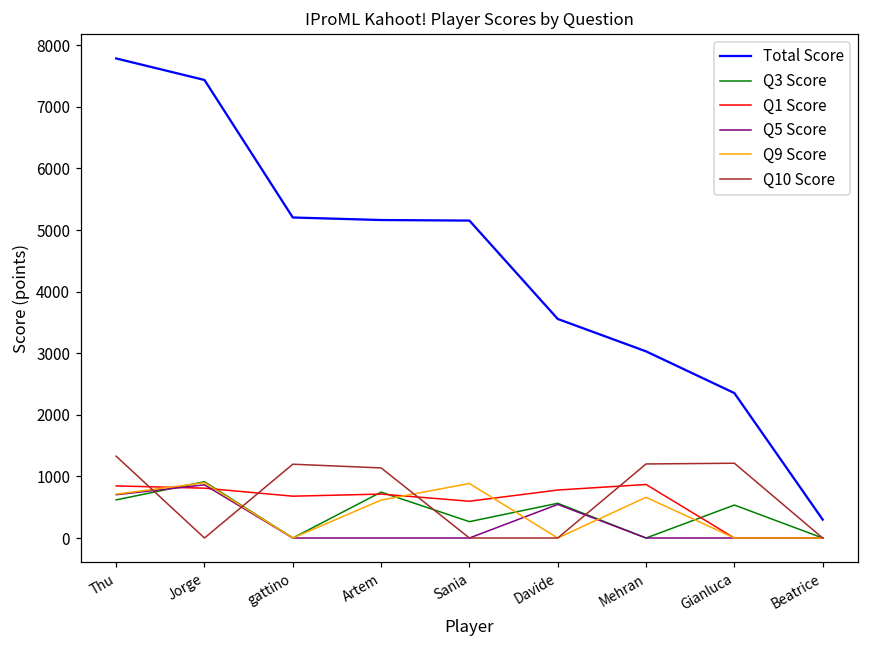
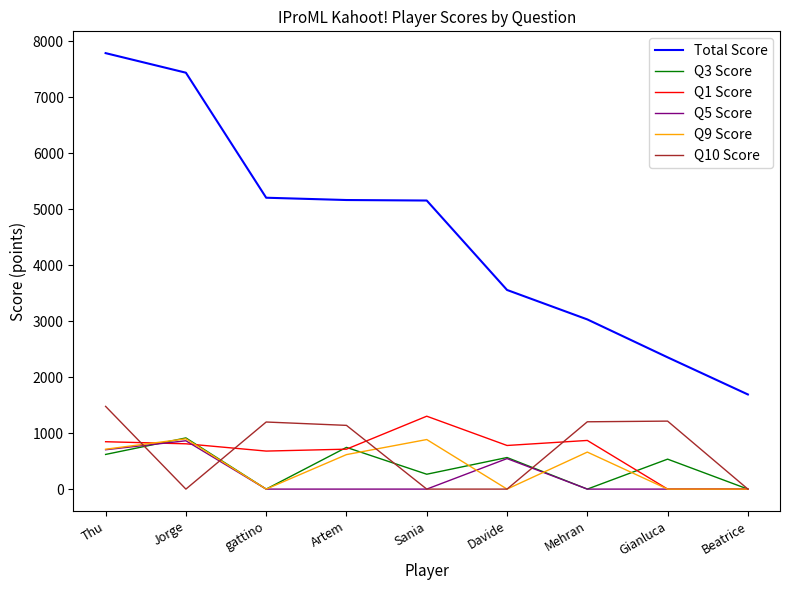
Q10 Score, Thu: 1300 -> 1500
Q1 Score, Sania: 600 -> 1300
Total Score, Beatrice: 300 -> 1700
